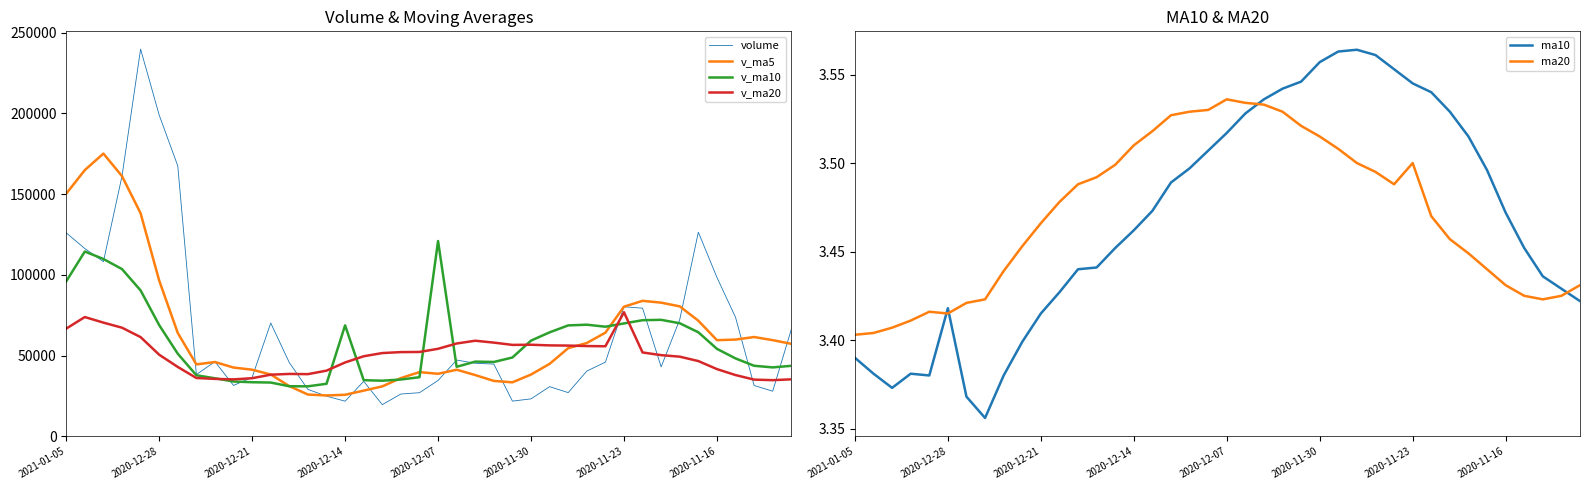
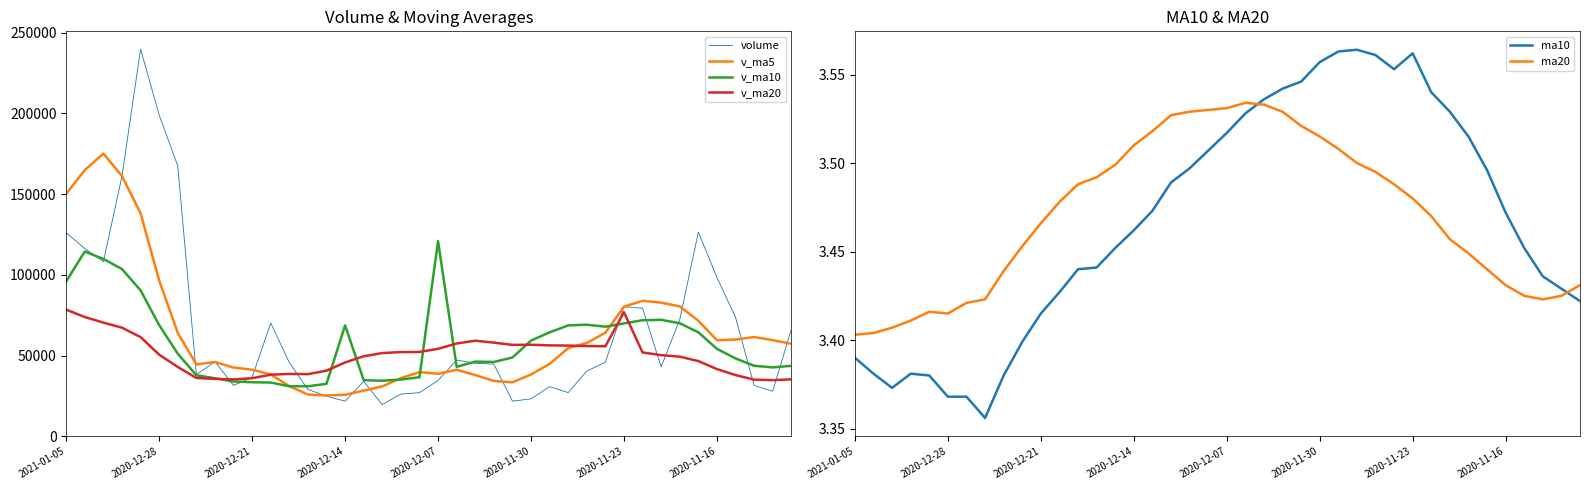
Volume & Moving Averages, v_ma20, 2021-01-05: 67000 -> 78000
MA10 & MA20, ma10, 2020-12-28: 3.418 -> 3.368
MA10 & MA20, ma20, 2020-12-07: 3.536 -> 3.531
MA10 & MA20, ma10, 2020-11-23: 3.545 -> 3.562
MA10 & MA20, ma20, 2020-11-23: 3.50 -> 3.48
